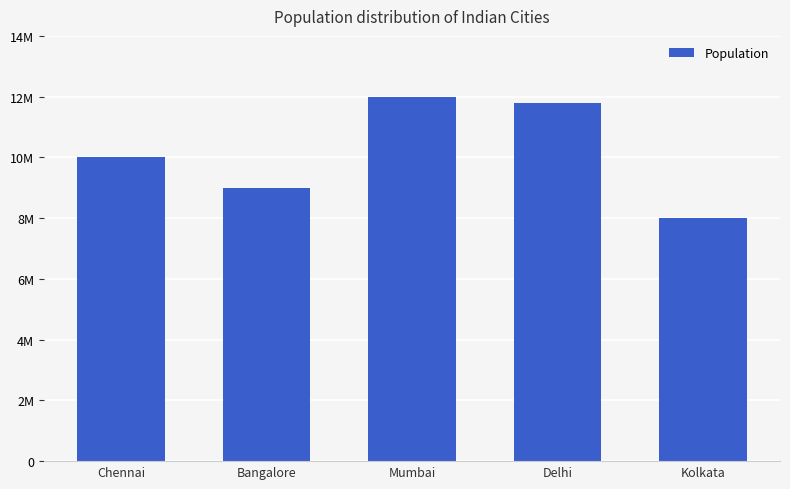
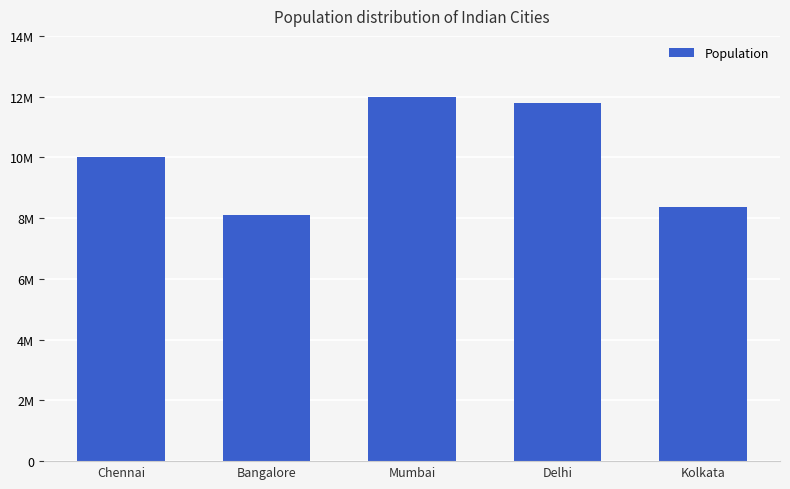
Bangalore: 9000000 -> 8100000
Kolkata: 8000000 -> 8400000
